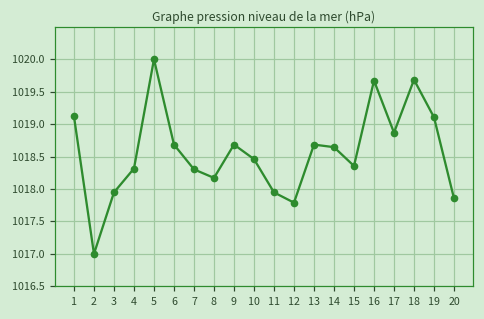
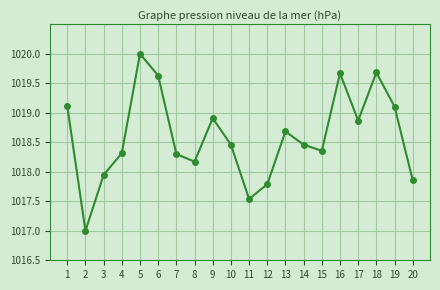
6: 1018.7 -> 1019.6
9: 1018.7 -> 1018.9
11: 1017.9 -> 1017.5
14: 1018.6 -> 1018.5
